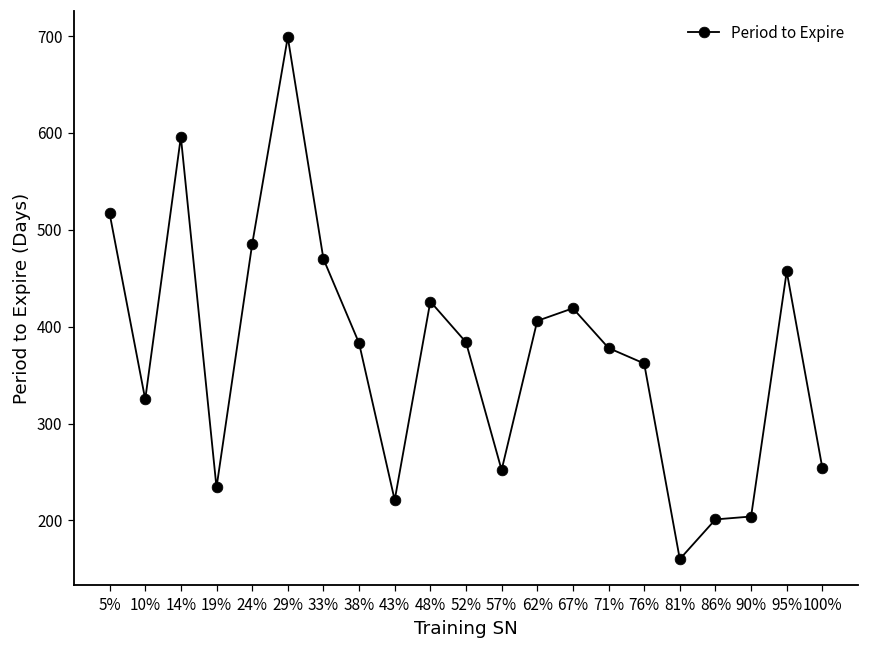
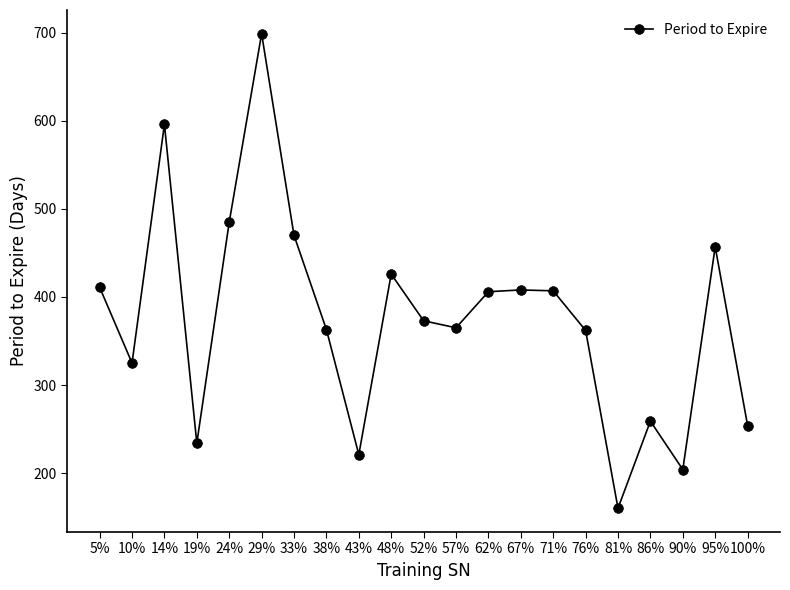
5%: 520 -> 410
38%: 380 -> 360
52%: 380 -> 370
57%: 250 -> 370
67%: 420 -> 410
71%: 380 -> 410
86%: 200 -> 260
